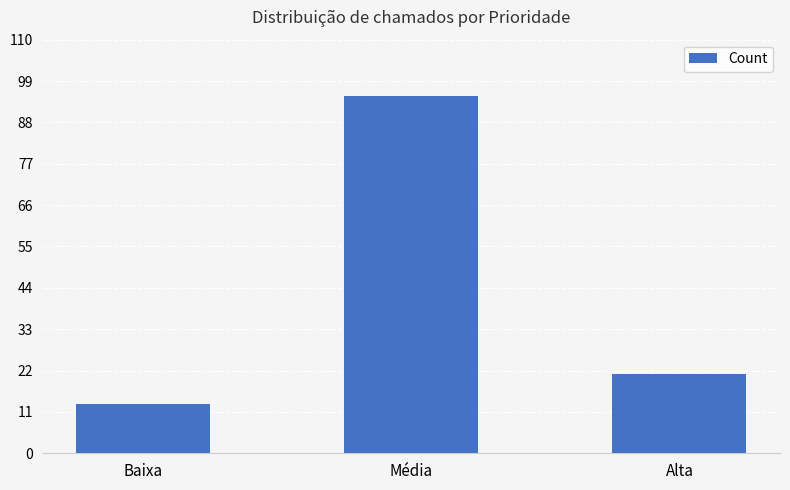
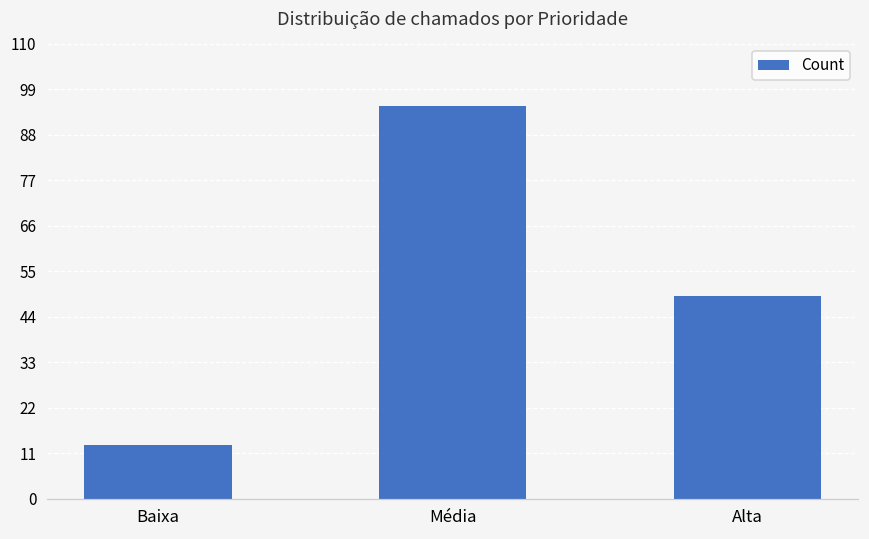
Alta: 21 -> 49
